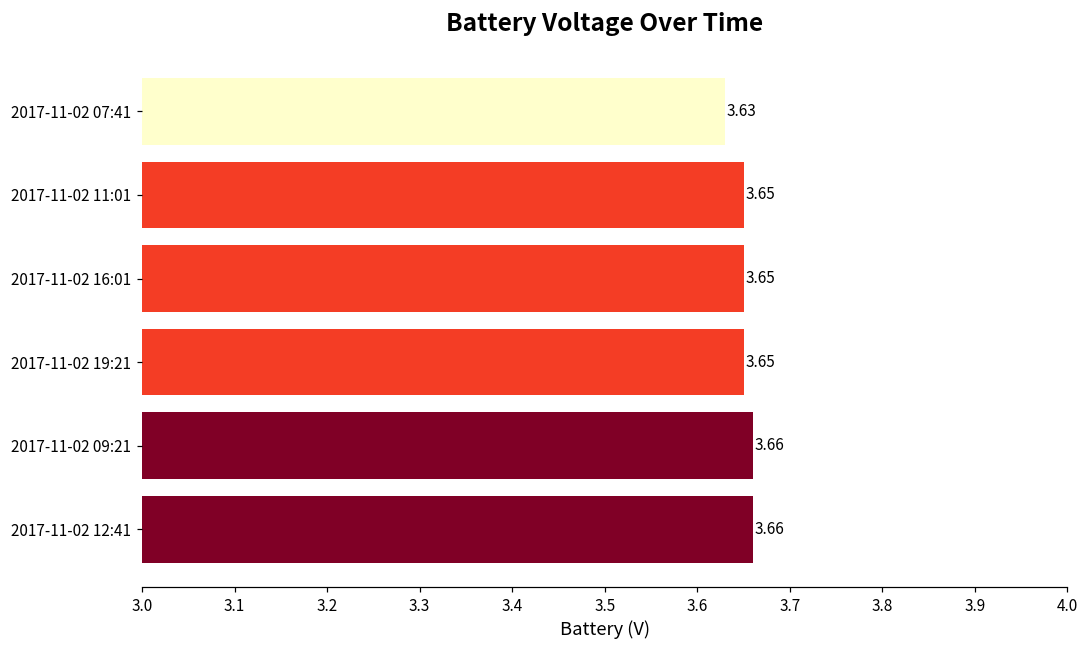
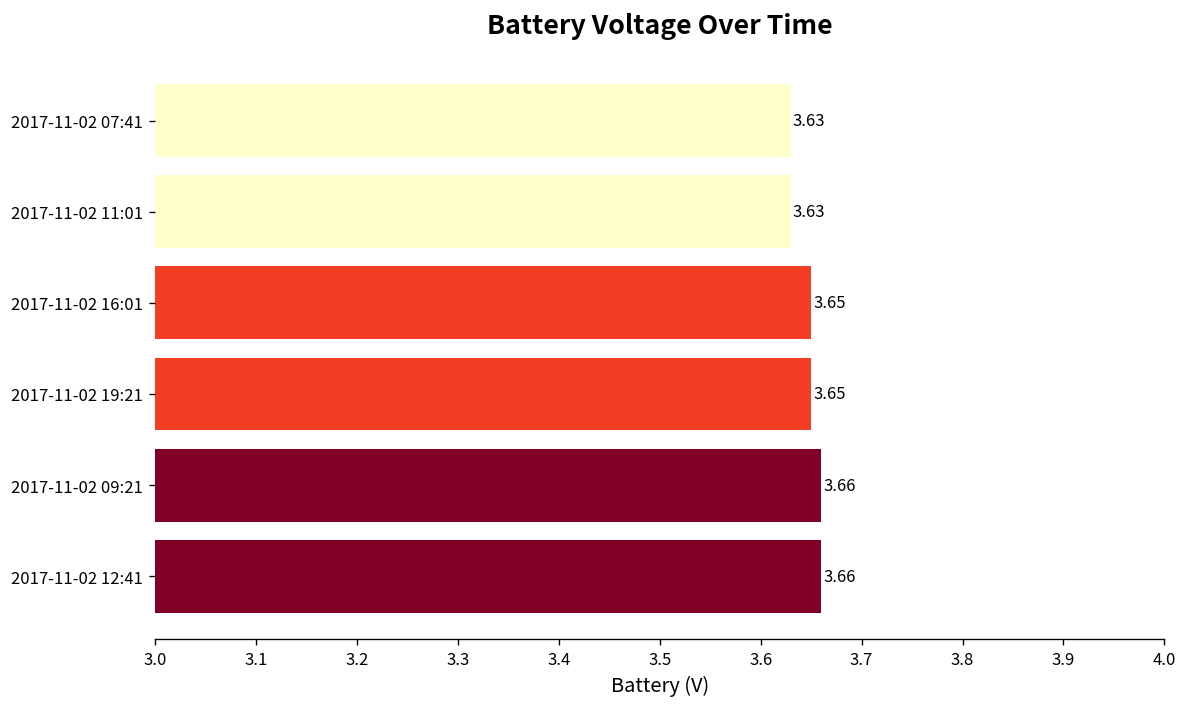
2017-11-02 11:01: 3.65 -> 3.63
